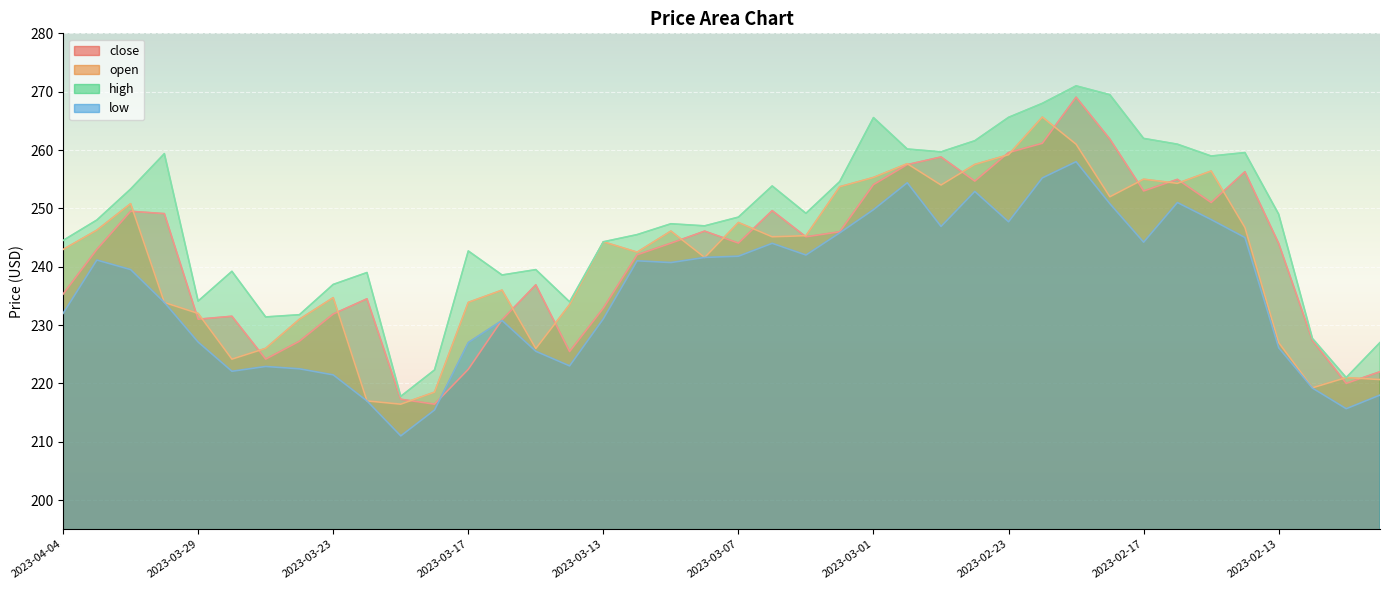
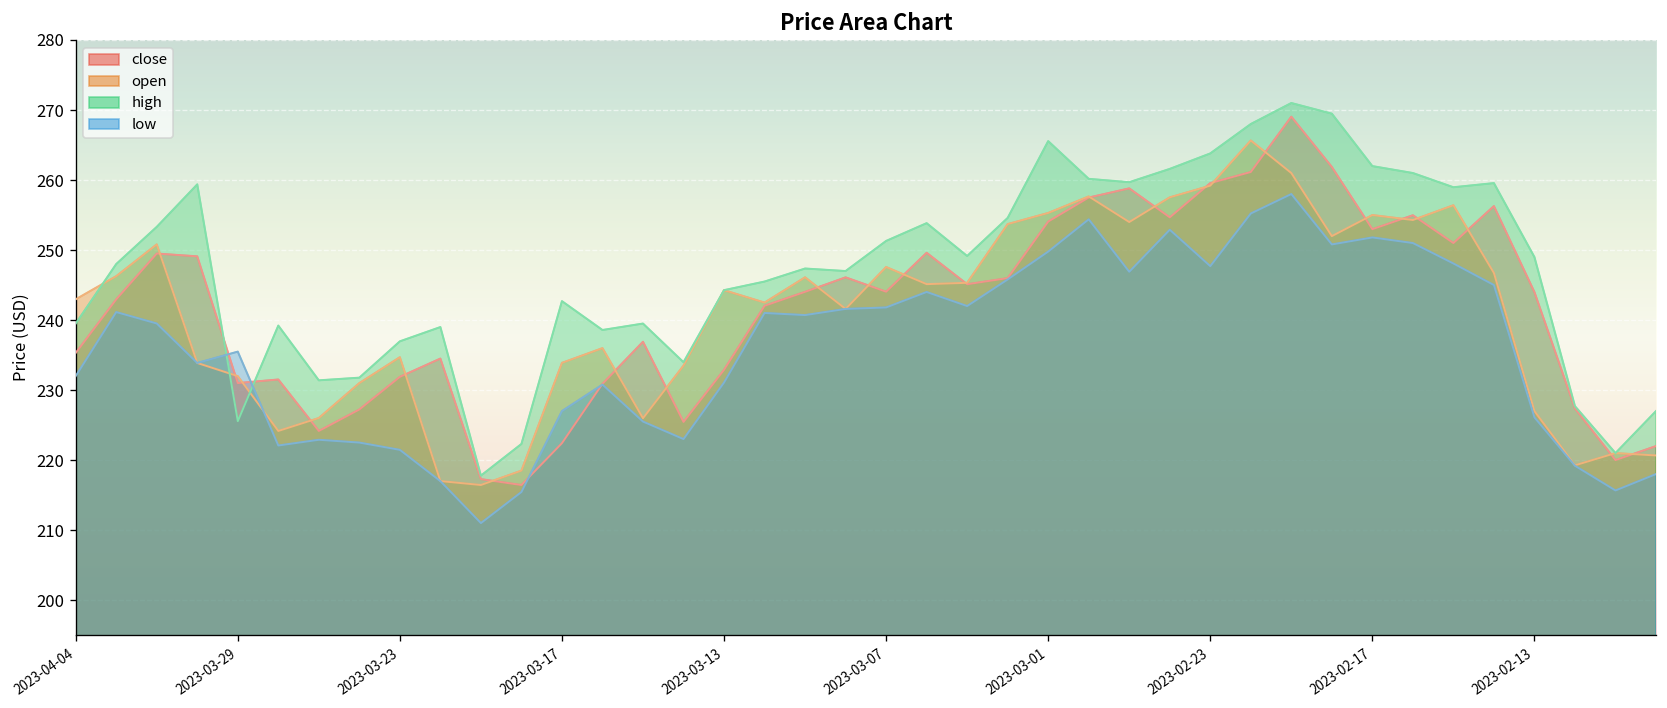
high, 2023-04-04: 245 -> 240
high, 2023-03-29: 234 -> 226
low, 2023-03-29: 227 -> 235
high, 2023-03-07: 249 -> 251
high, 2023-02-23: 266 -> 264
low, 2023-02-17: 244 -> 252
